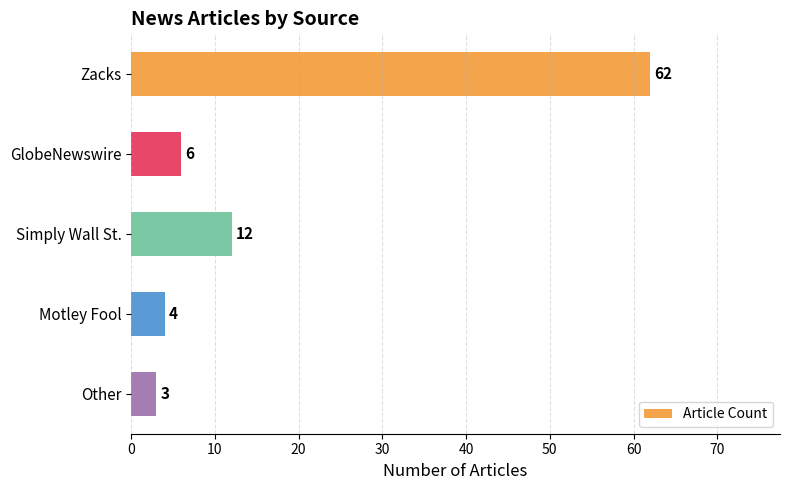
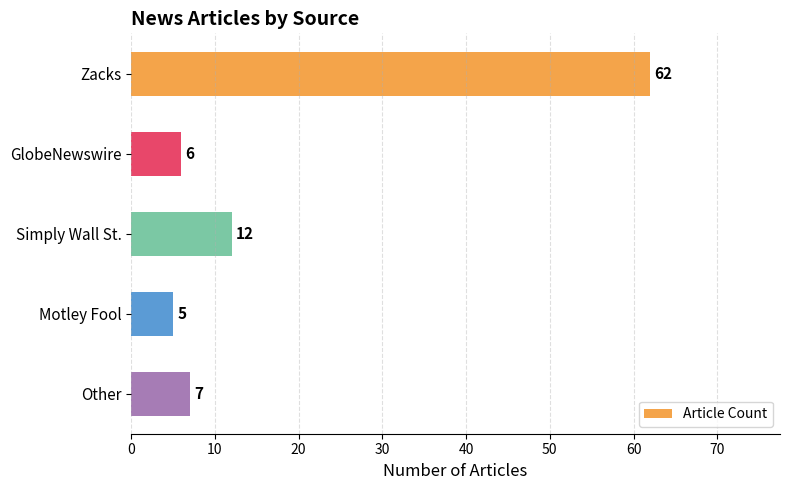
Motley Fool: 4 -> 5
Other: 3 -> 7
